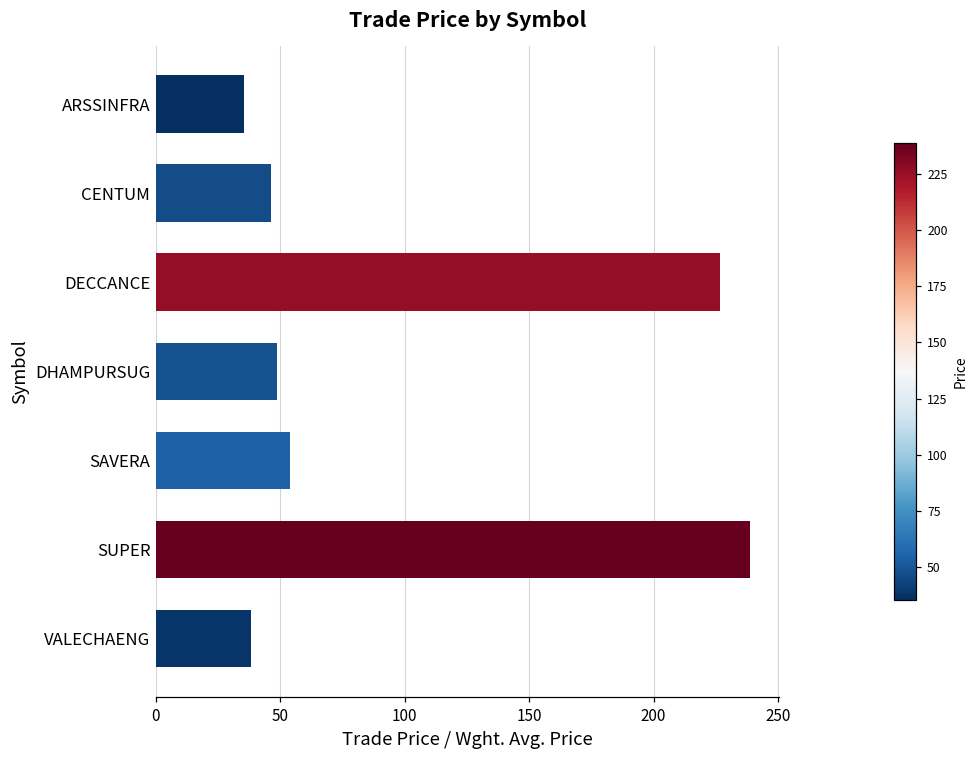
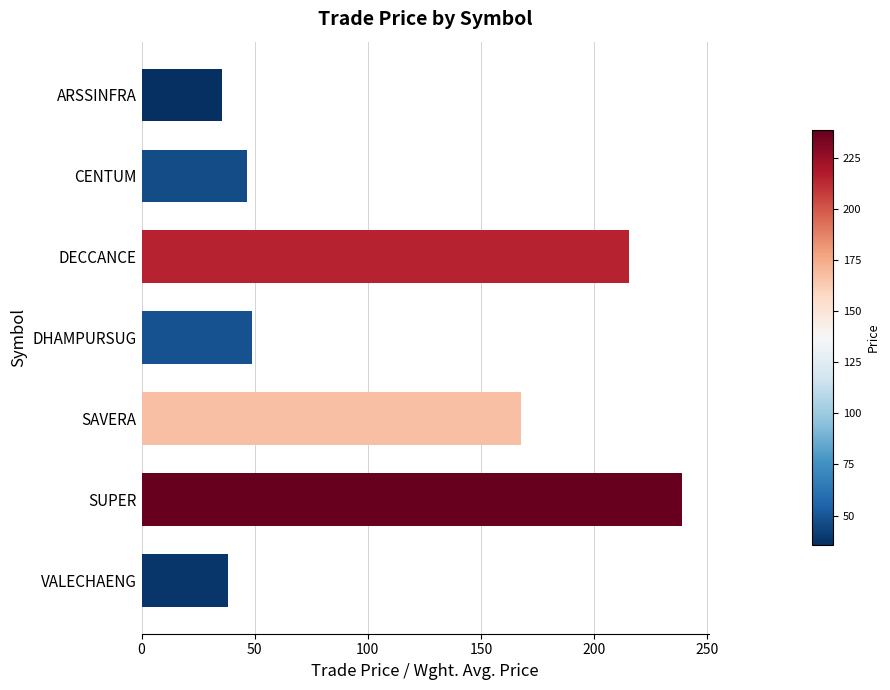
DECCANCE: 227 -> 215
SAVERA: 54 -> 168
